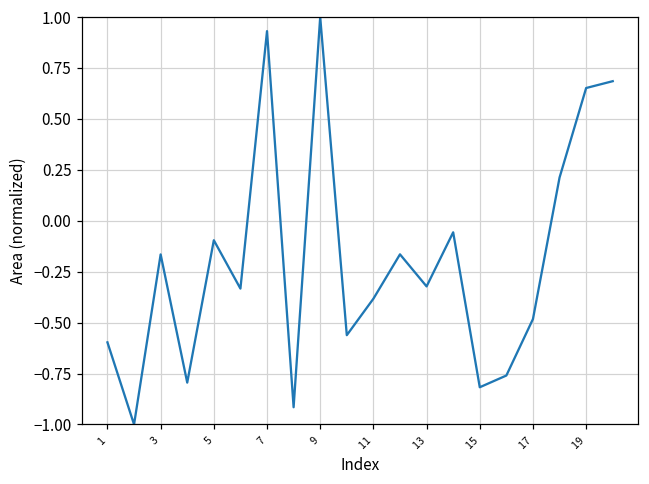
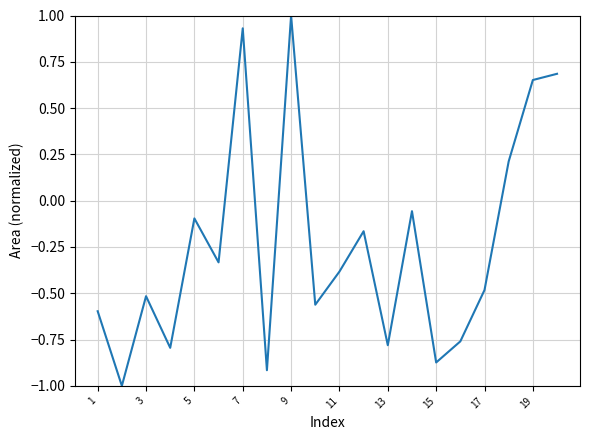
3: -0.17 -> -0.52
13: -0.32 -> -0.78
15: -0.82 -> -0.87
